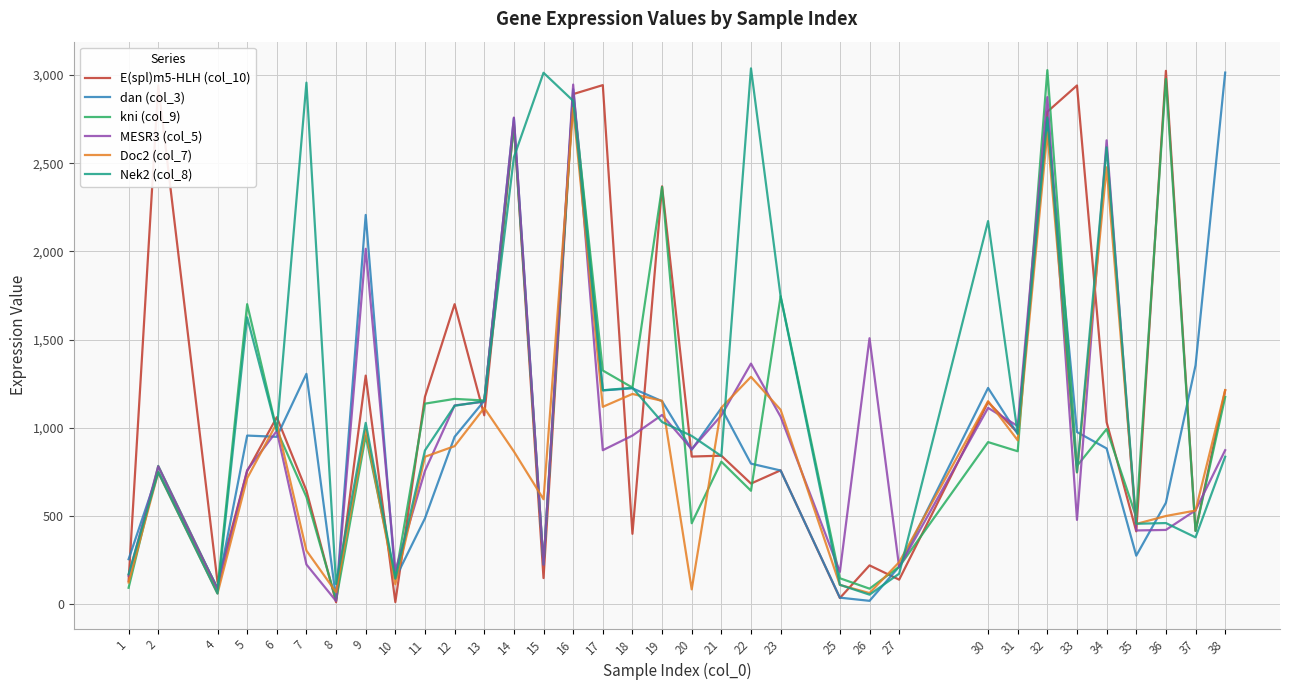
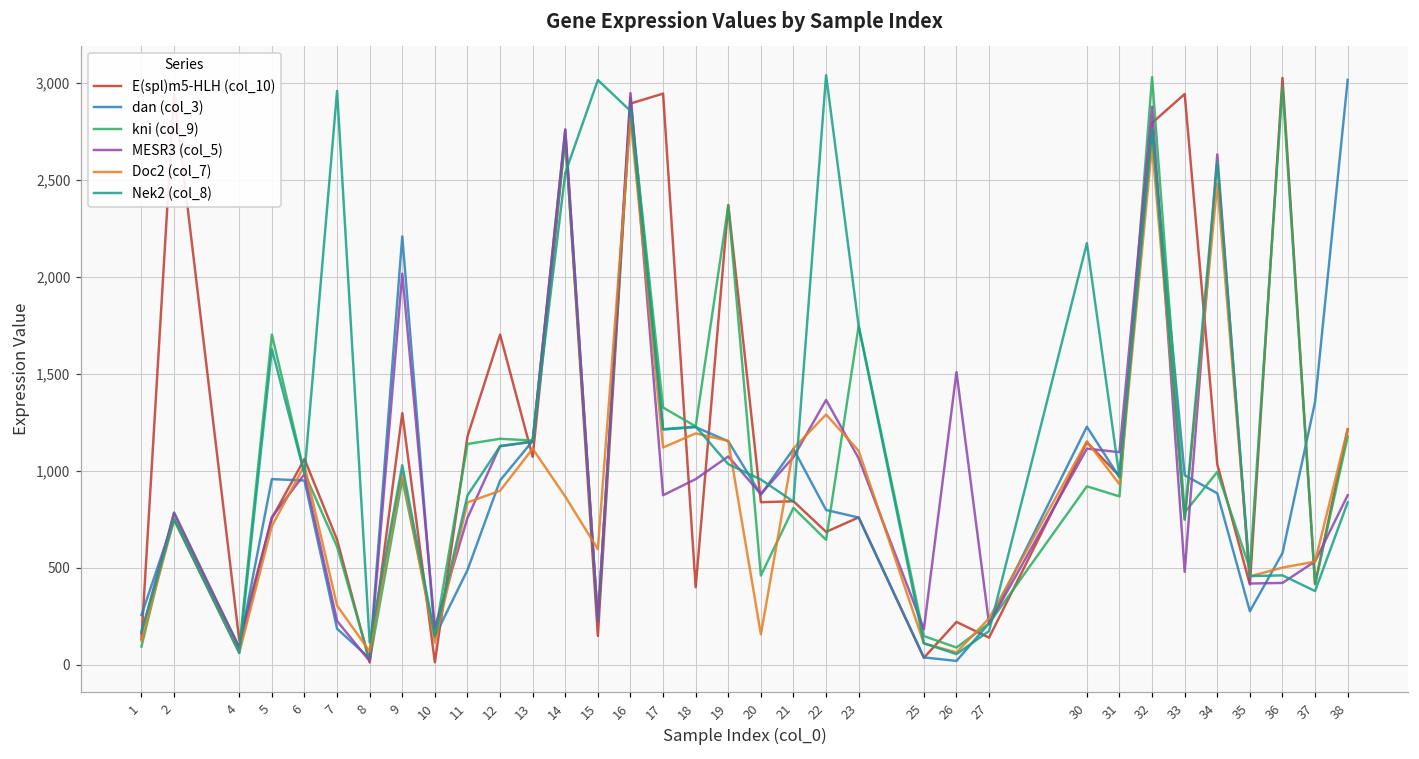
dan (col_3), 7: 1,310 -> 190
Doc2 (col_7), 20: 80 -> 160
MESR3 (col_5), 31: 1,010 -> 1,100
